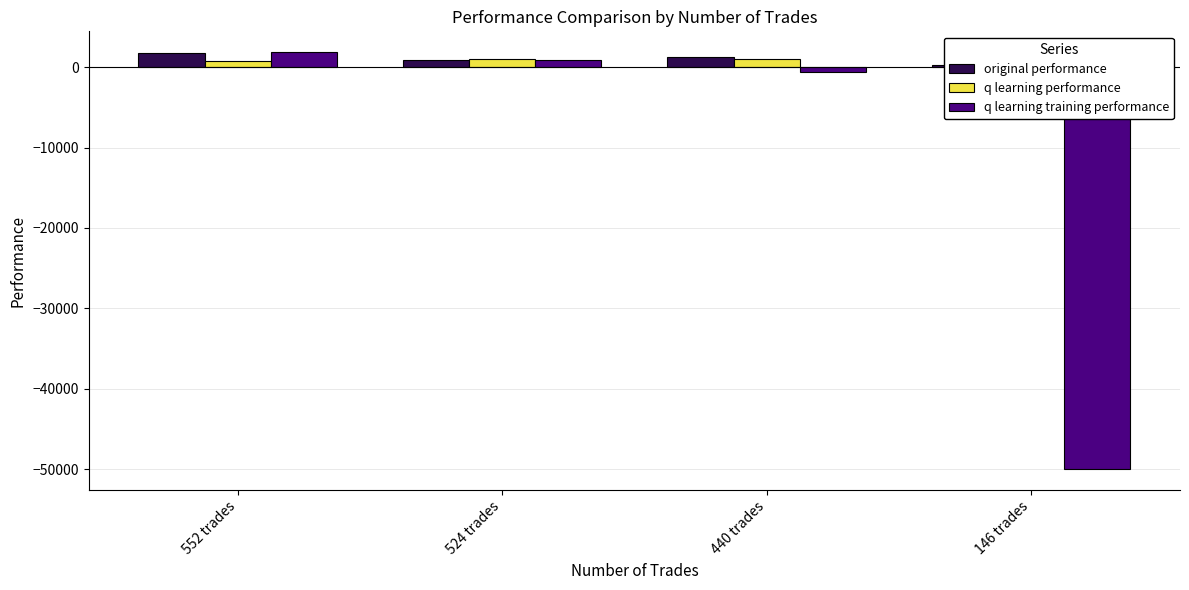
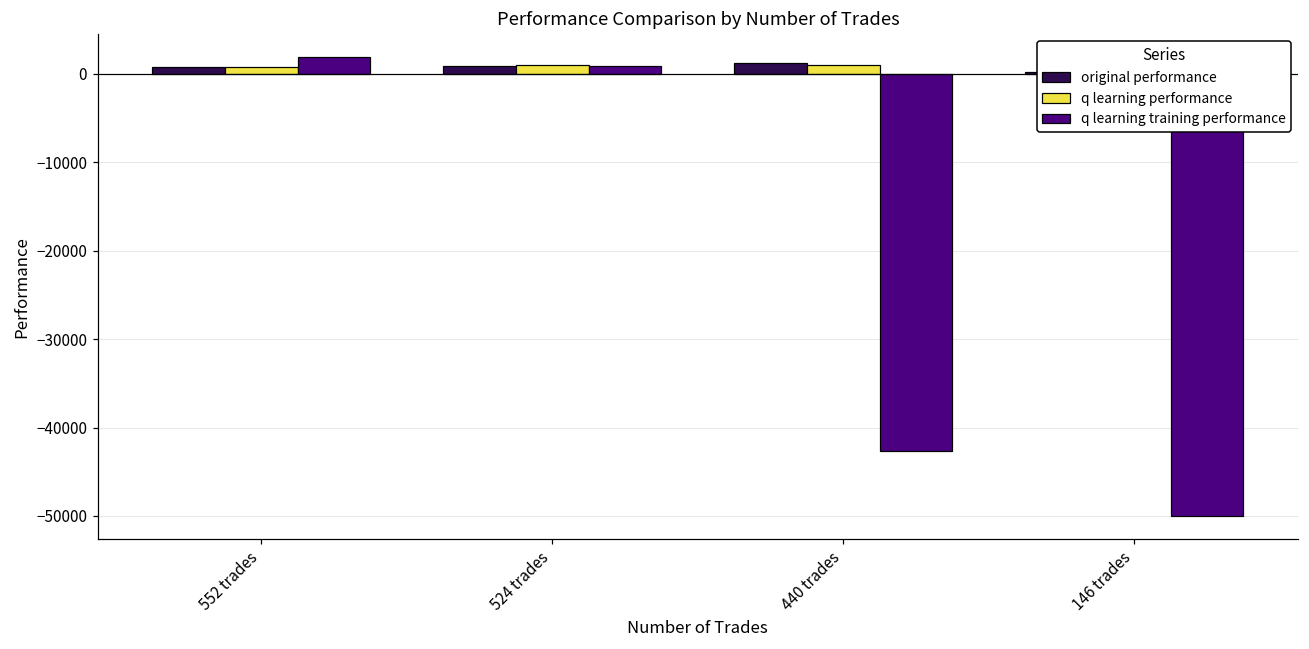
original performance, 552 trades: 2000 -> 1000
q learning training performance, 440 trades: -1000 -> -43000
